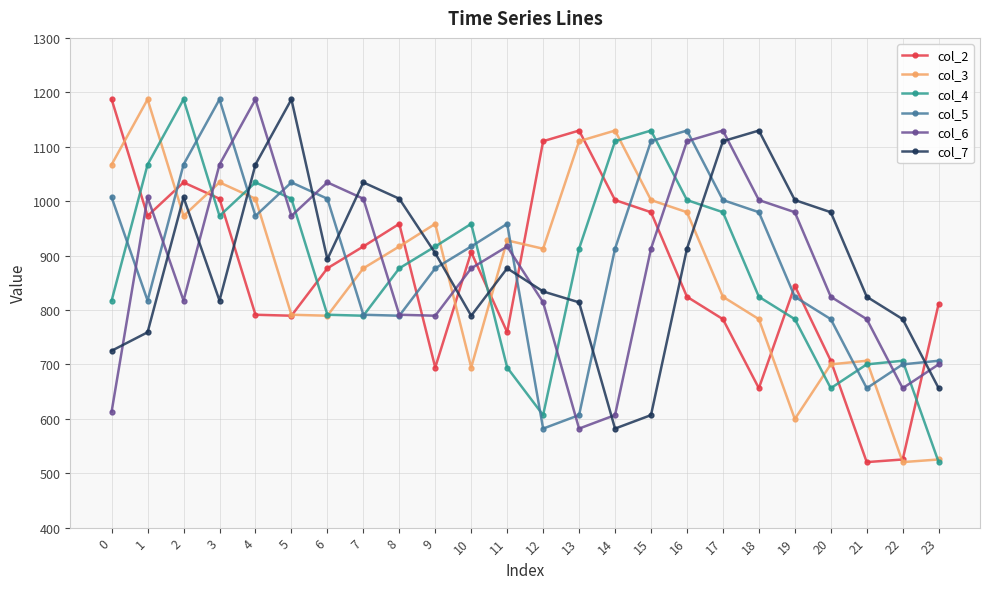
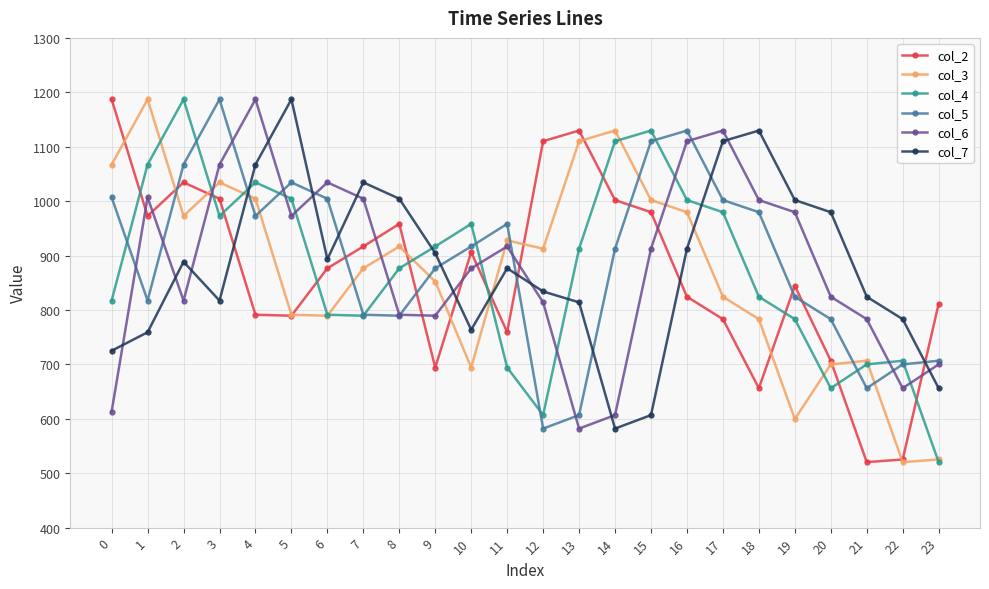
col_7, 2: 1010 -> 890
col_3, 9: 960 -> 850
col_7, 10: 790 -> 760
